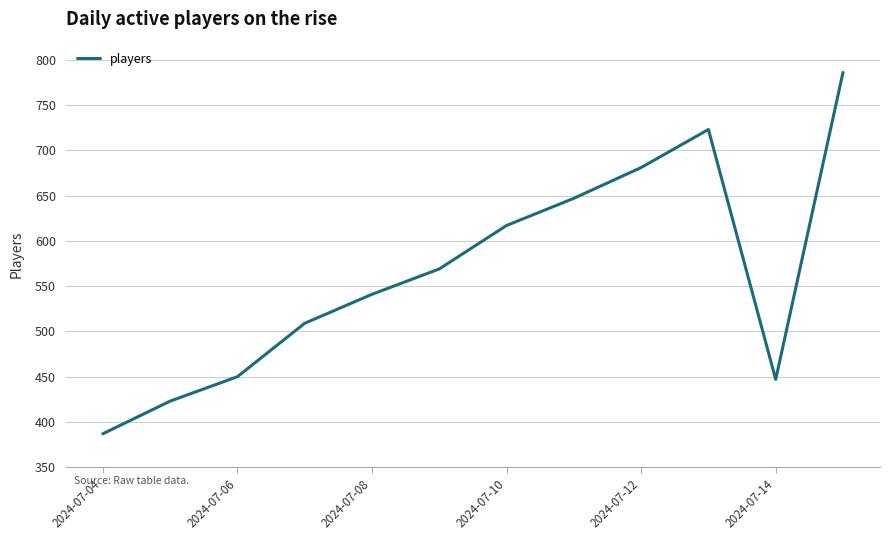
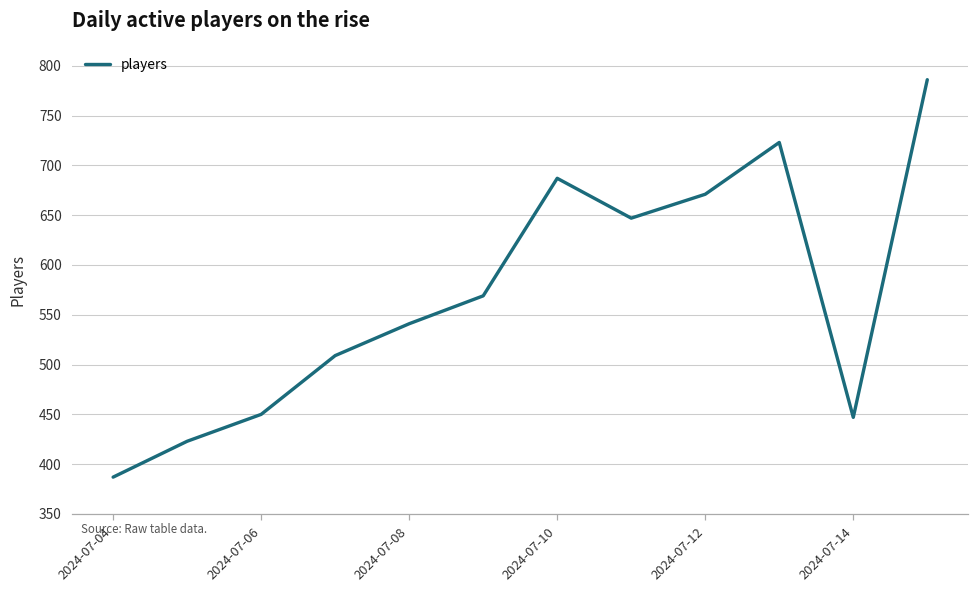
2024-07-10: 620 -> 690
2024-07-12: 680 -> 670
